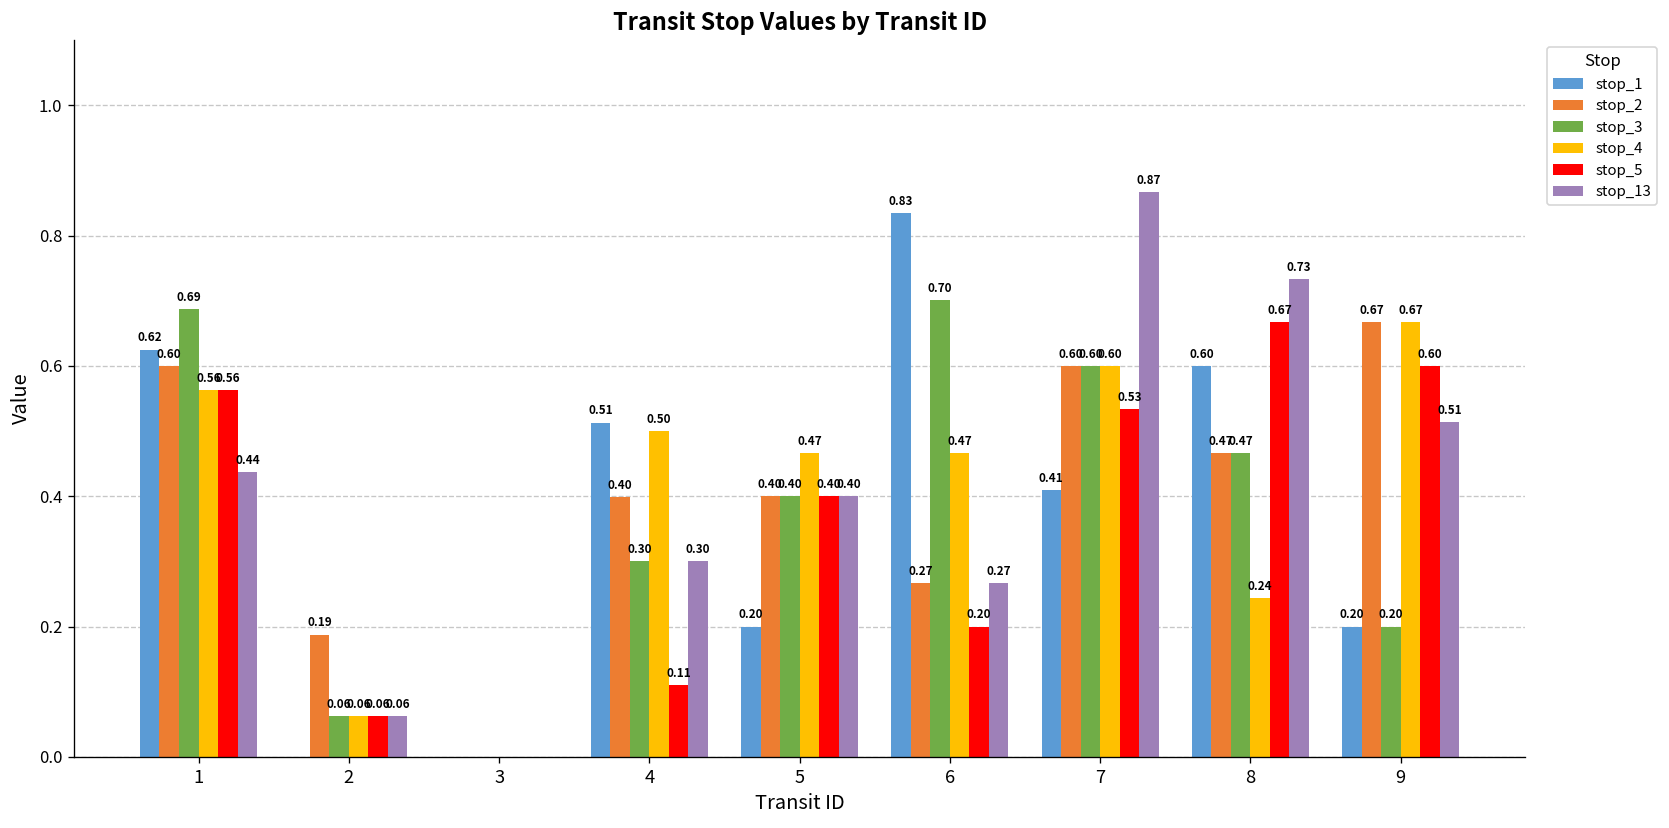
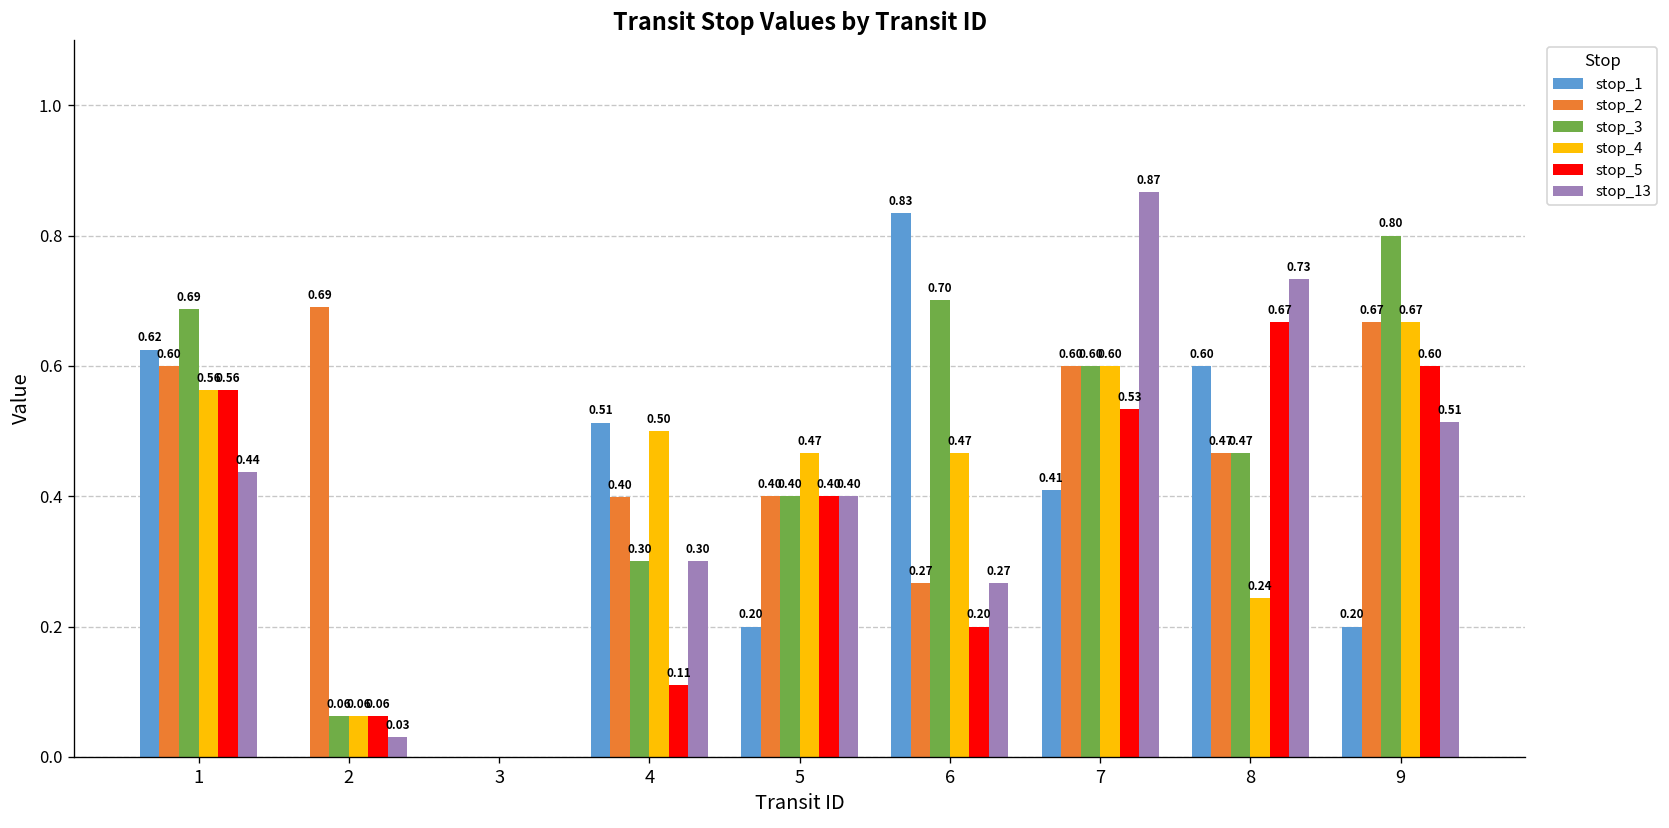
stop_2, 2: 0.19 -> 0.69
stop_13, 2: 0.06 -> 0.03
stop_3, 9: 0.20 -> 0.80
